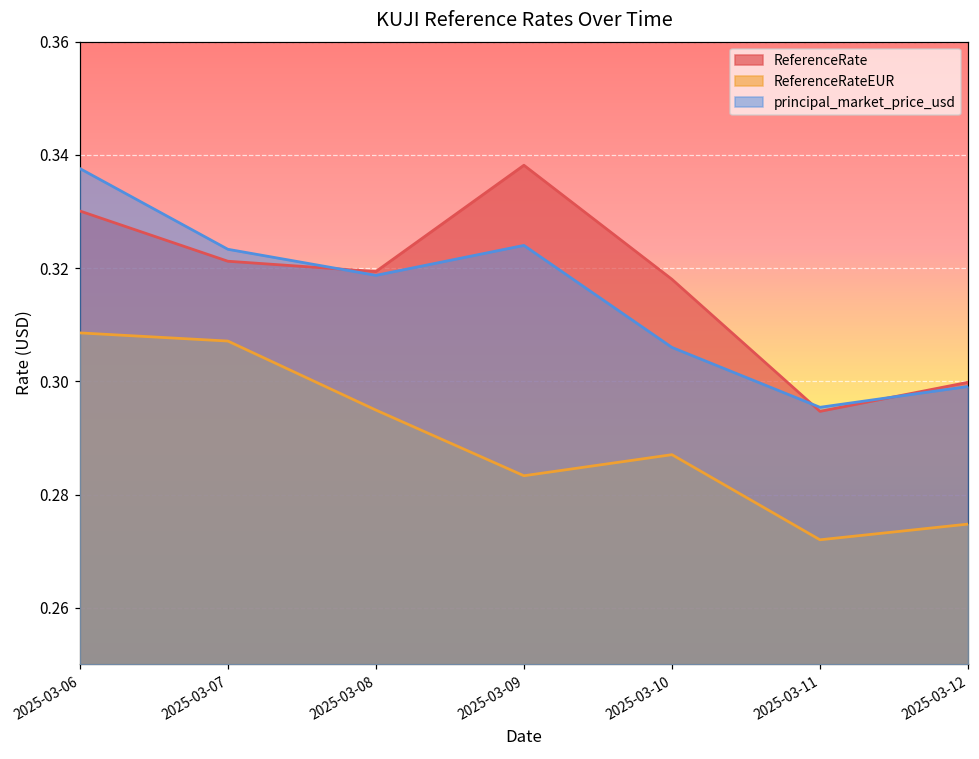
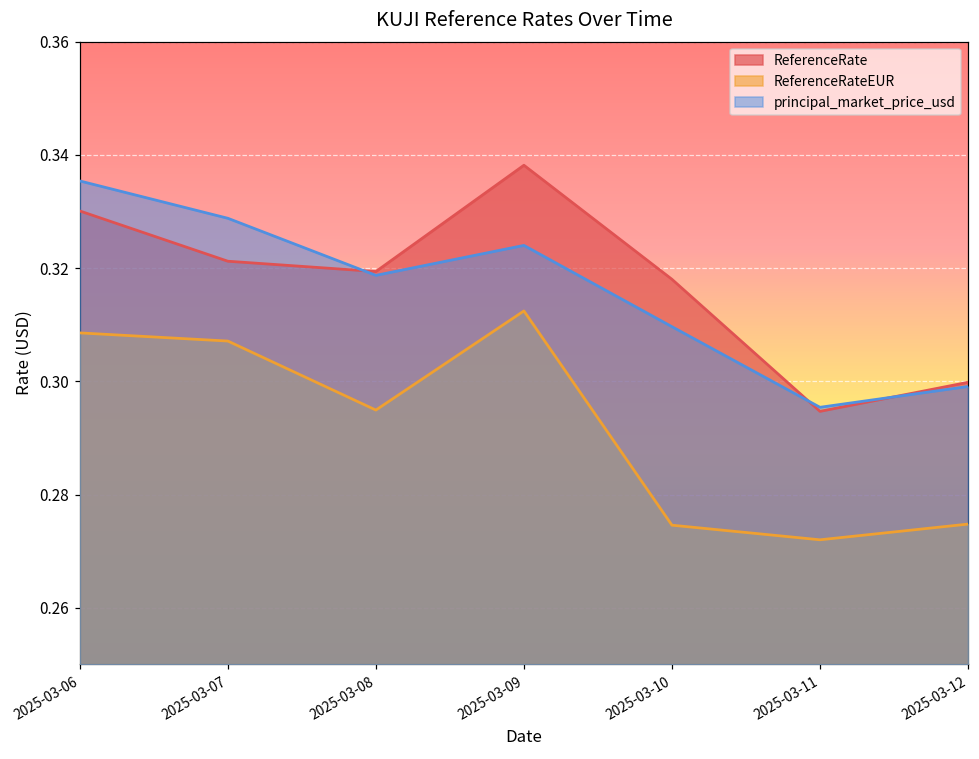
principal_market_price_usd, 2025-03-06: 0.338 -> 0.335
principal_market_price_usd, 2025-03-07: 0.323 -> 0.329
ReferenceRateEUR, 2025-03-09: 0.283 -> 0.312
ReferenceRateEUR, 2025-03-10: 0.287 -> 0.275
principal_market_price_usd, 2025-03-10: 0.306 -> 0.310
